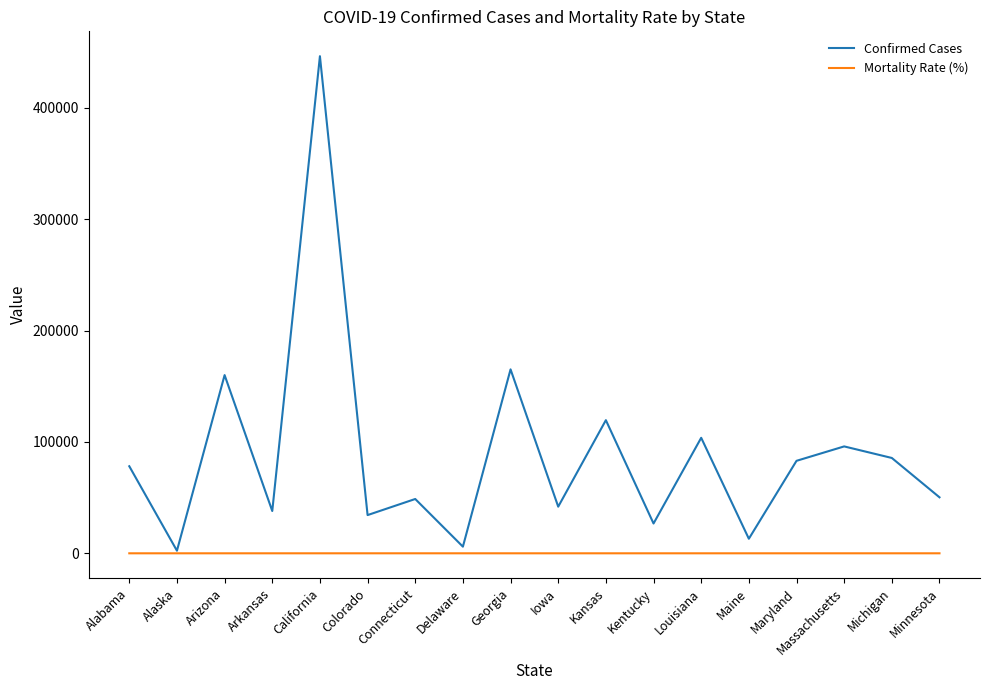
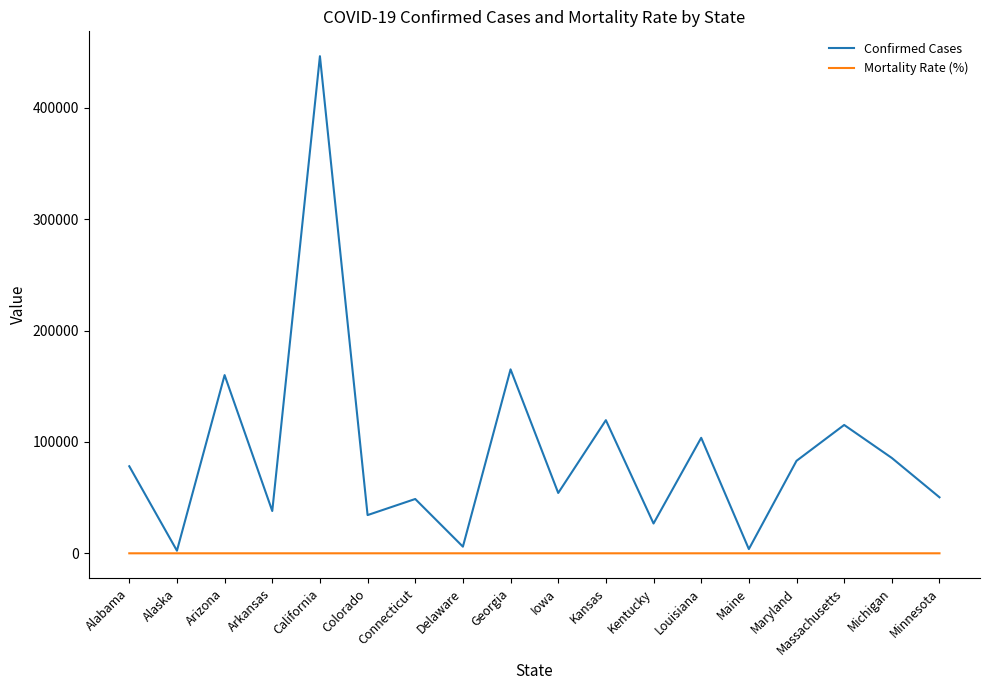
Confirmed Cases, Iowa: 42000 -> 54000
Confirmed Cases, Maine: 13000 -> 4000
Confirmed Cases, Massachusetts: 96000 -> 115000
